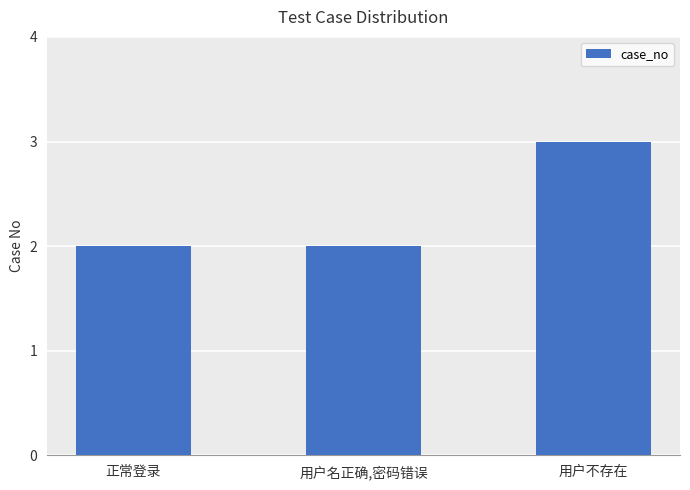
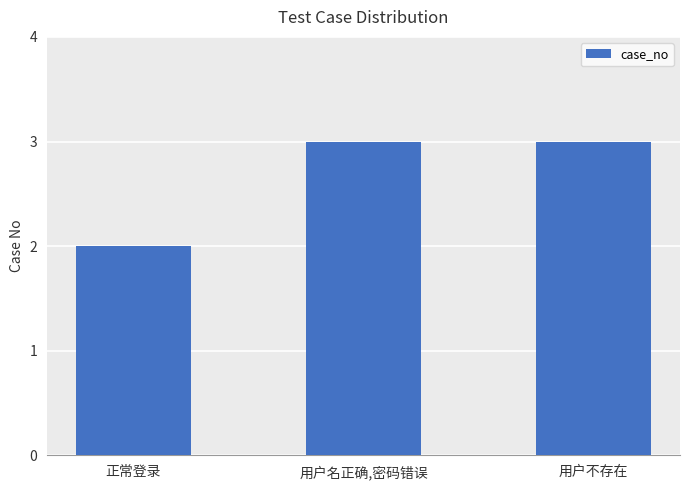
用户名正确,密码错误: 2 -> 3
